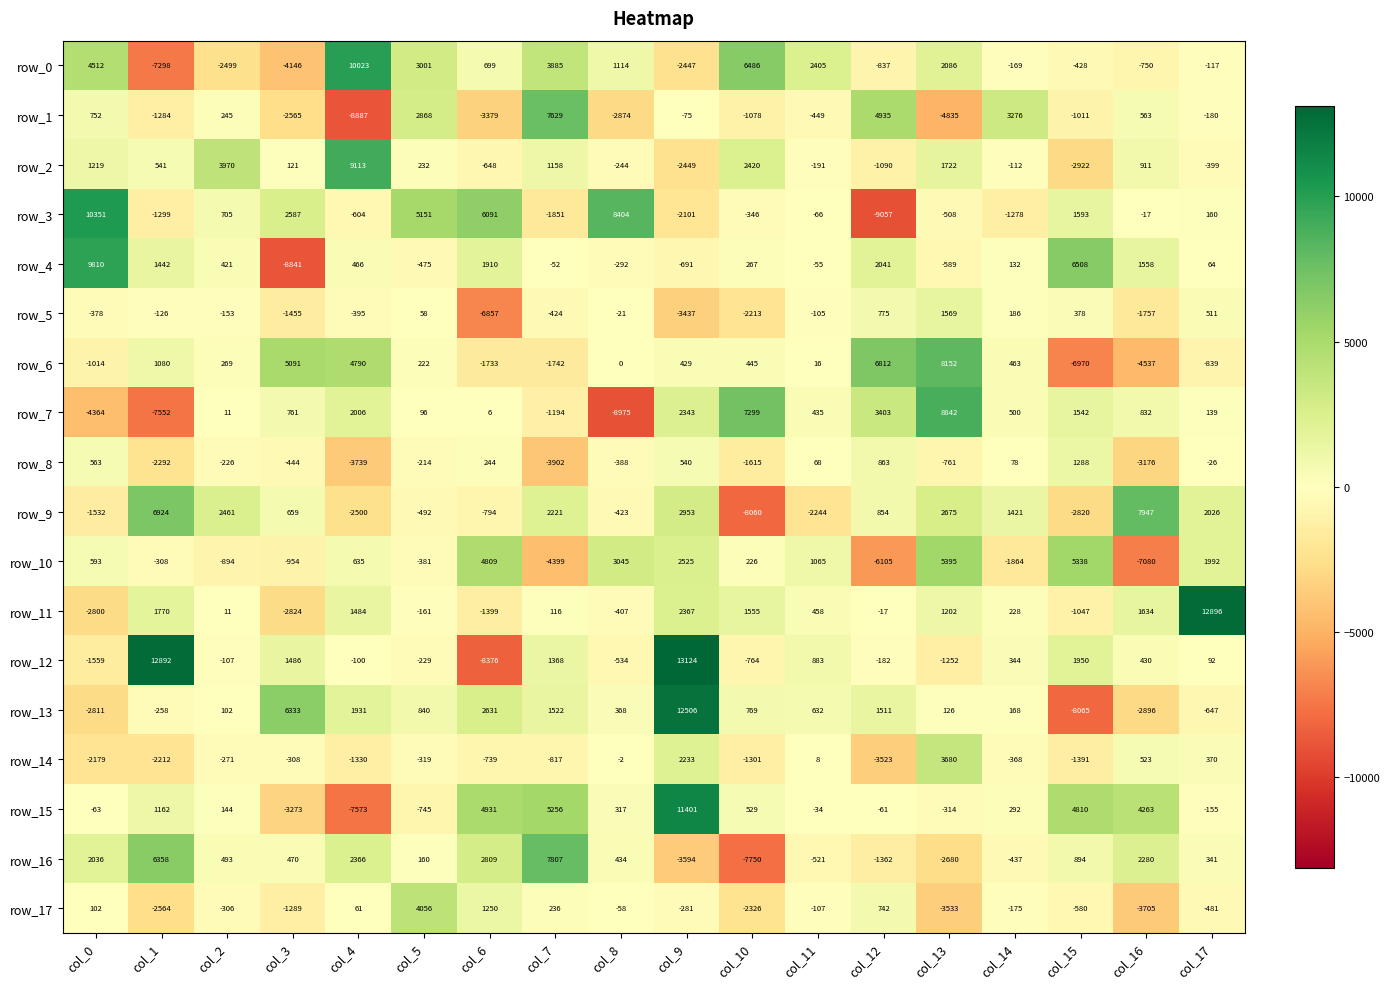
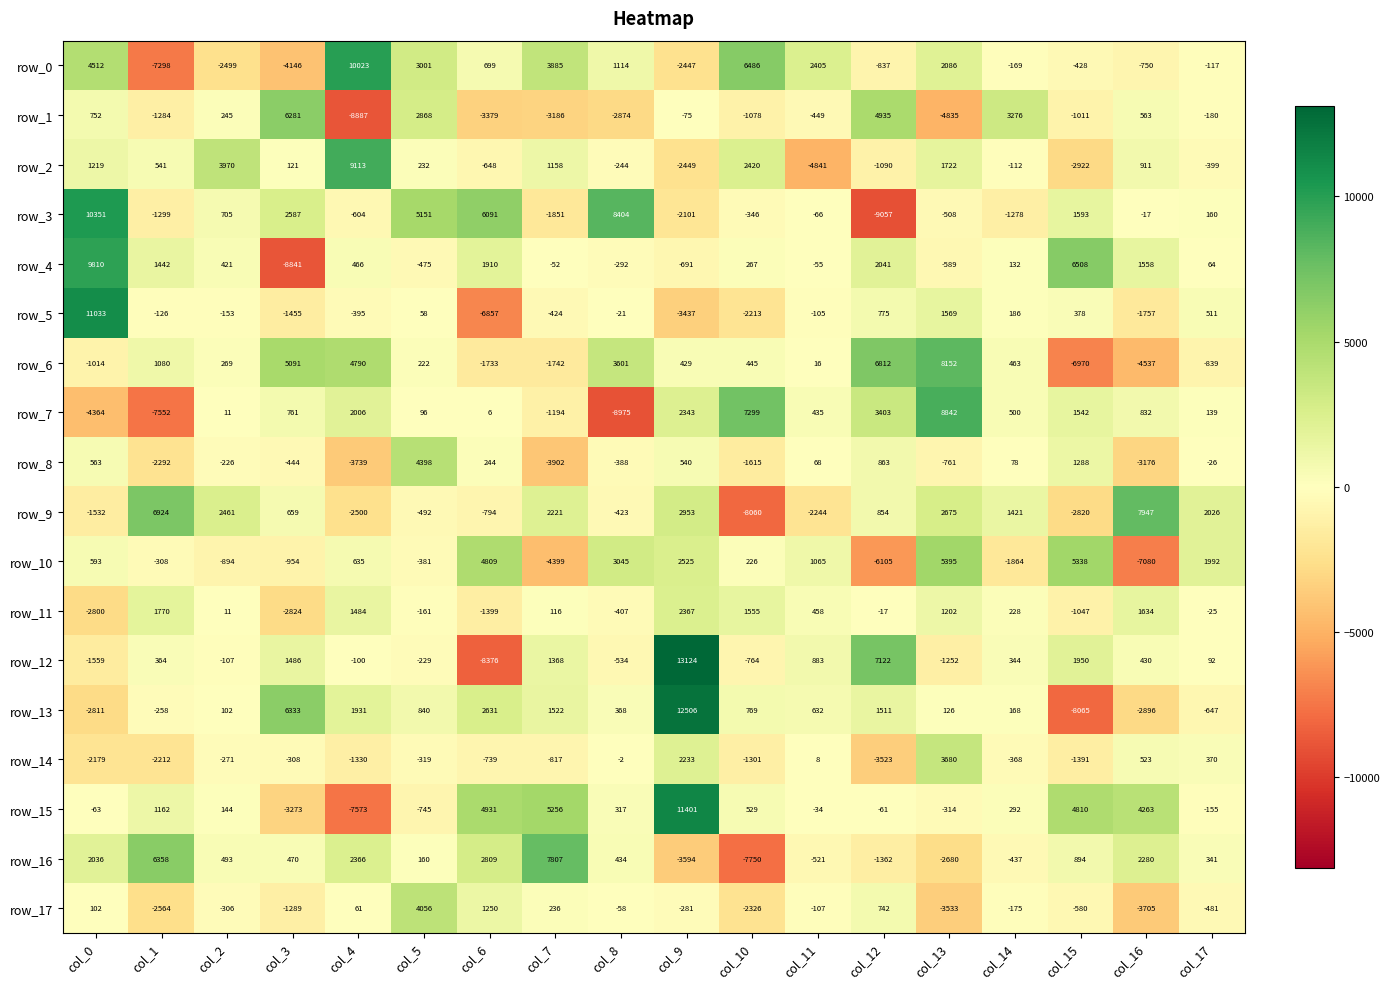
row_1, col_3: -2565 -> 6281
row_1, col_7: 7629 -> -3186
row_2, col_11: -191 -> -4841
row_5, col_0: -378 -> 11033
row_6, col_8: 0 -> 3601
row_8, col_5: -214 -> 4398
row_11, col_17: 12896 -> -25
row_12, col_1: 12892 -> 364
row_12, col_12: -182 -> 7122
